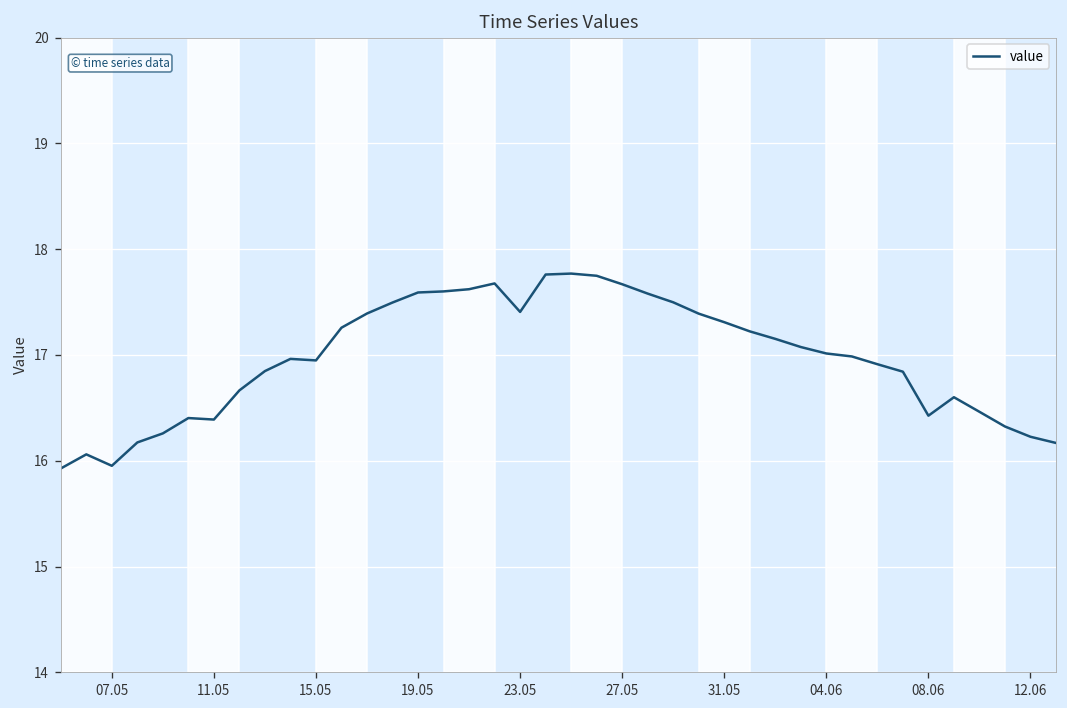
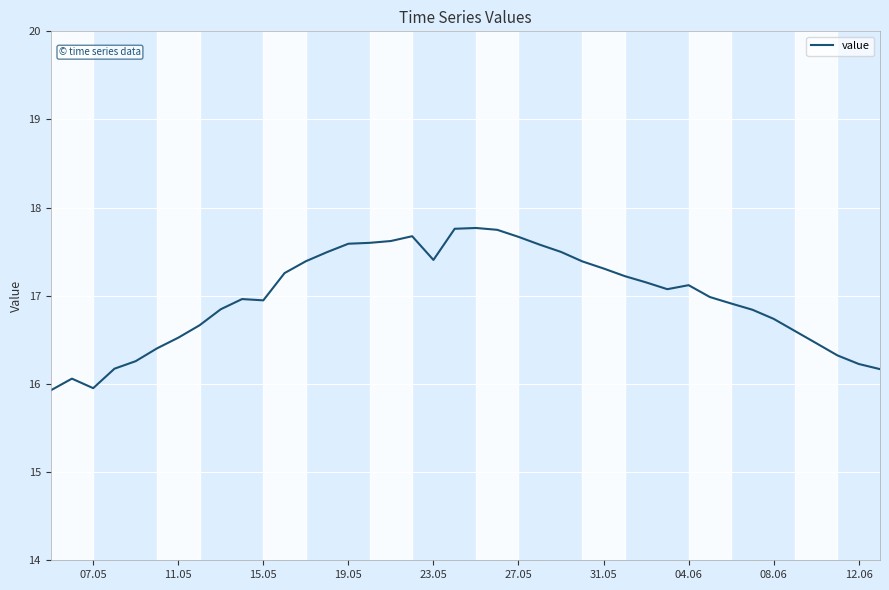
11.05: 16.4 -> 16.5
04.06: 17.0 -> 17.1
08.06: 16.4 -> 16.7
